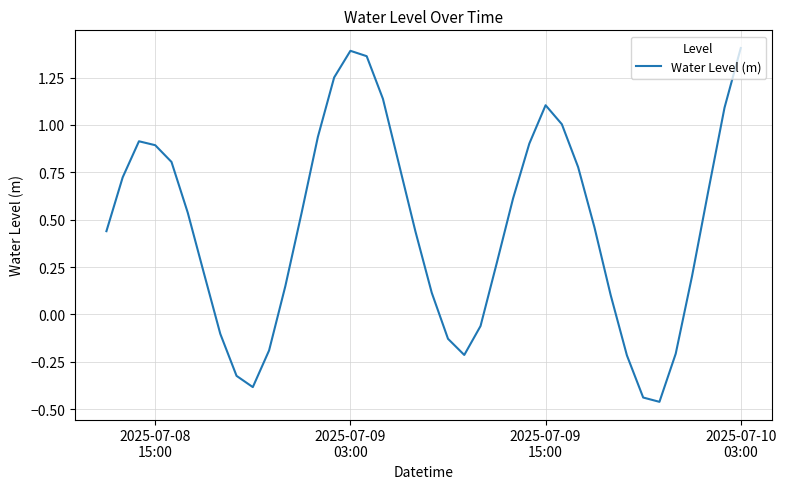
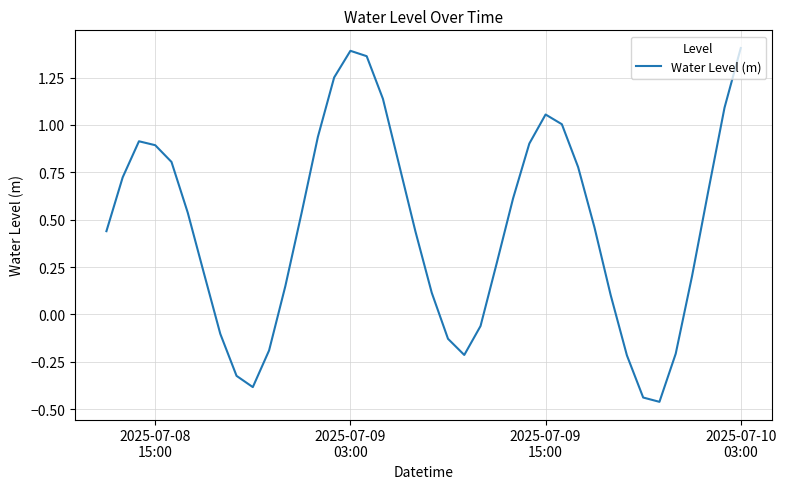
2025-07-09 15:00: 1.10 -> 1.05
